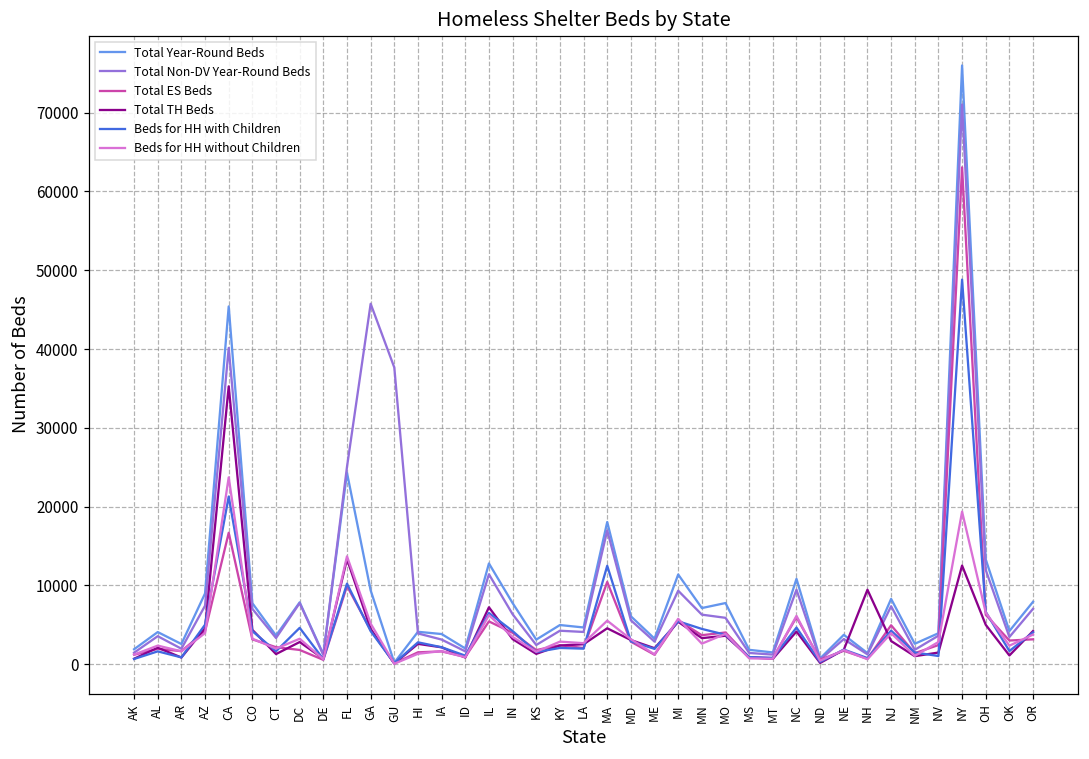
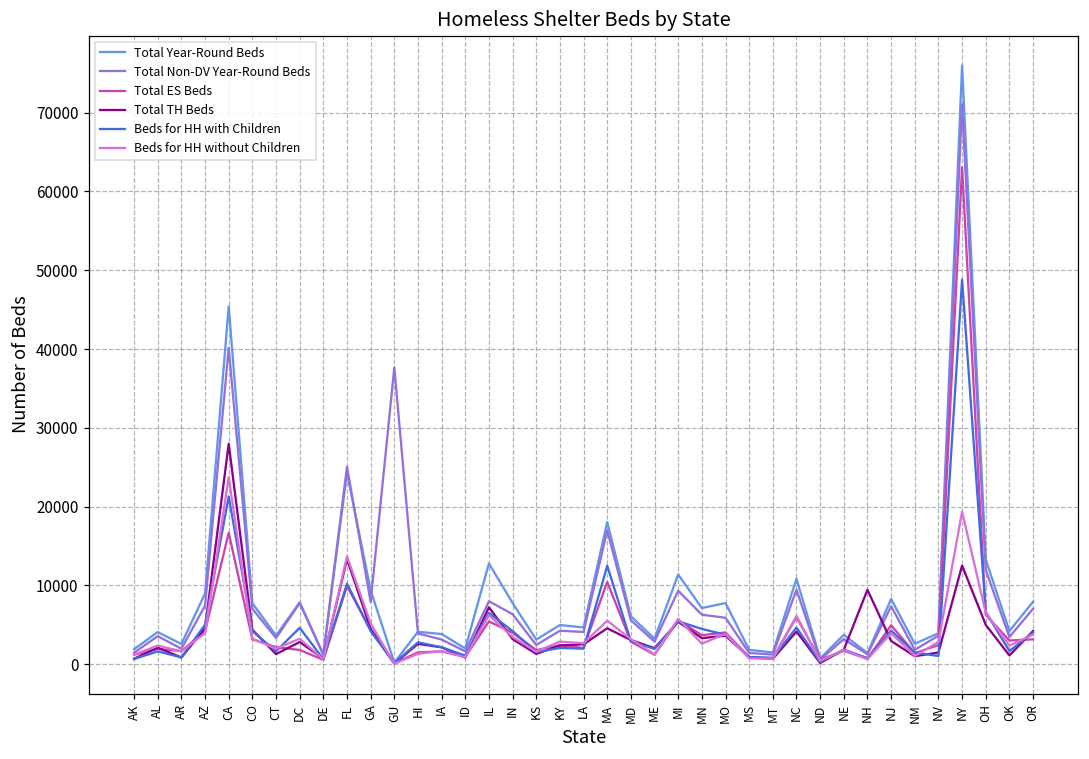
Total TH Beds, CA: 35000 -> 28000
Total Non-DV Year-Round Beds, GA: 46000 -> 8000
Total Non-DV Year-Round Beds, IL: 11000 -> 8000
